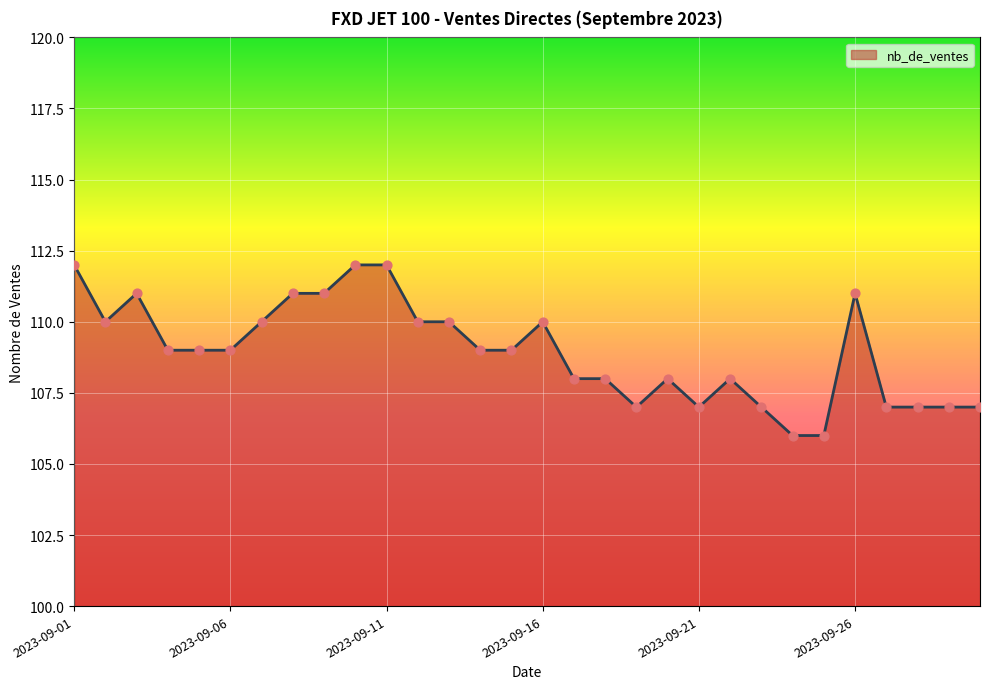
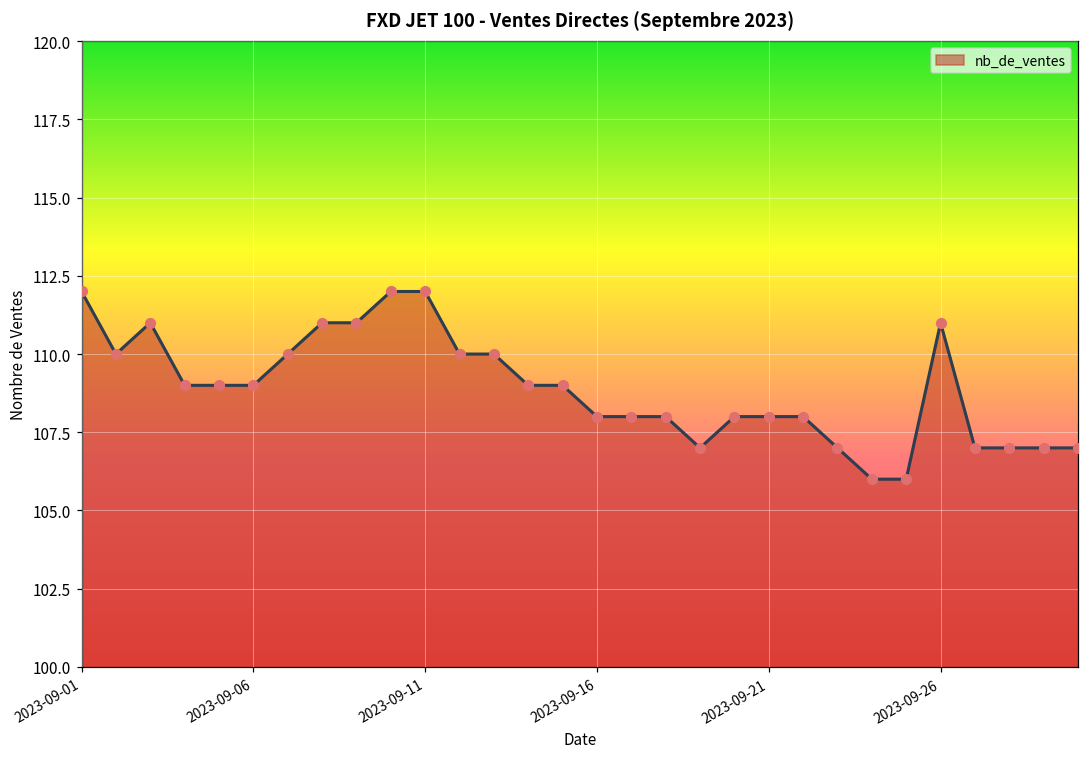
2023-09-16: 110 -> 108
2023-09-21: 107 -> 108
